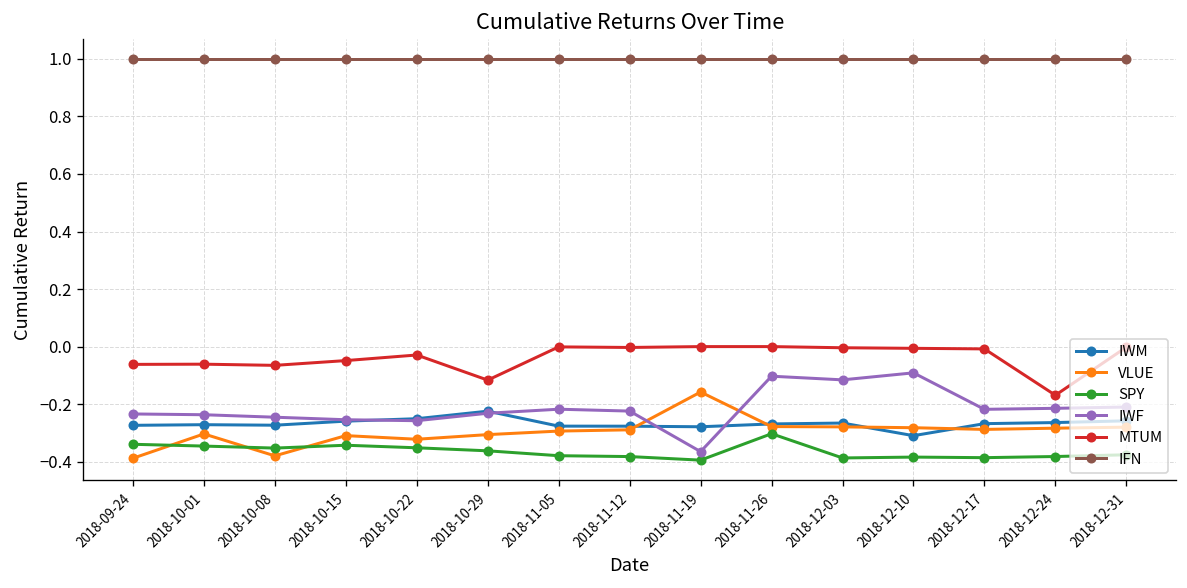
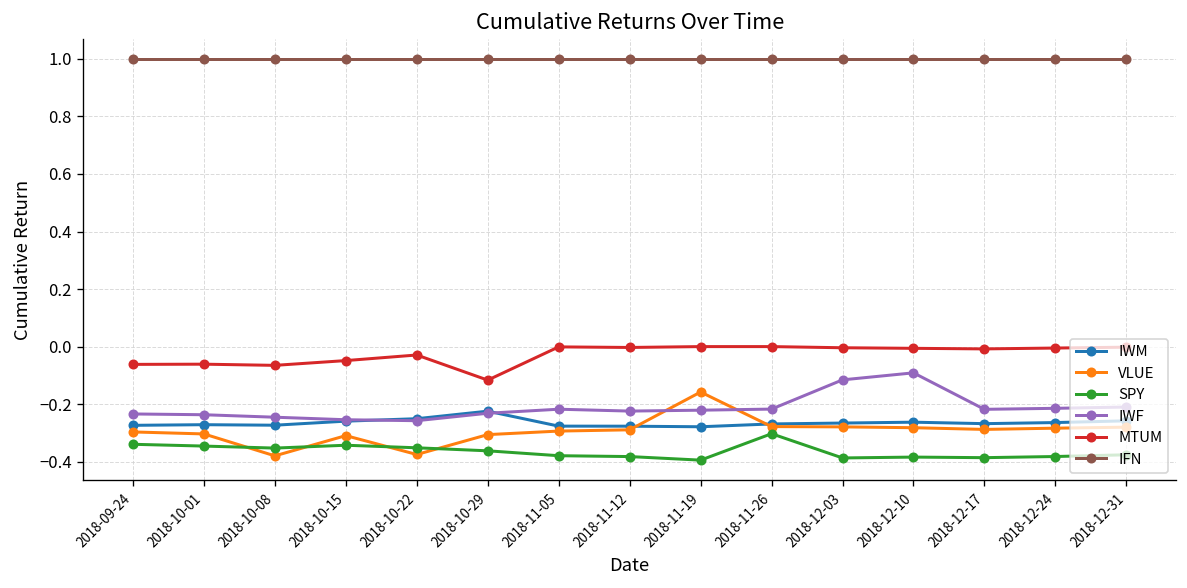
VLUE, 2018-09-24: -0.39 -> -0.30
VLUE, 2018-10-22: -0.32 -> -0.38
IWF, 2018-11-19: -0.37 -> -0.22
IWF, 2018-11-26: -0.10 -> -0.22
IWM, 2018-12-10: -0.31 -> -0.26
MTUM, 2018-12-24: -0.17 -> -0.01
